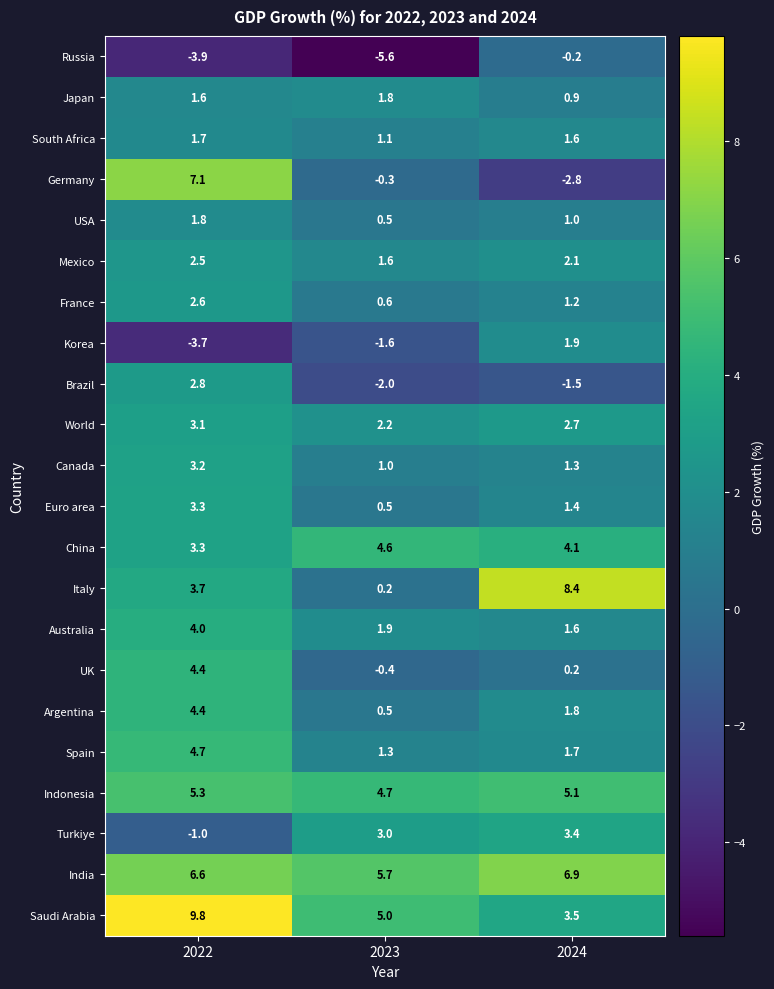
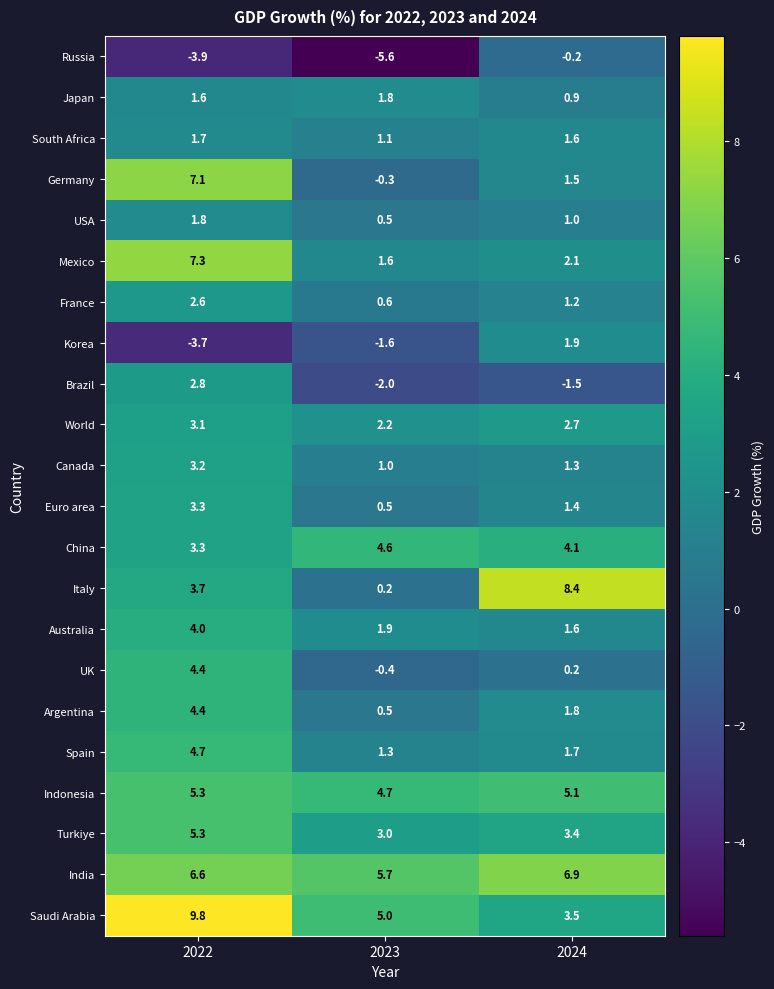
Germany, 2024: -2.8 -> 1.5
Mexico, 2022: 2.5 -> 7.3
Turkiye, 2022: -1.0 -> 5.3
